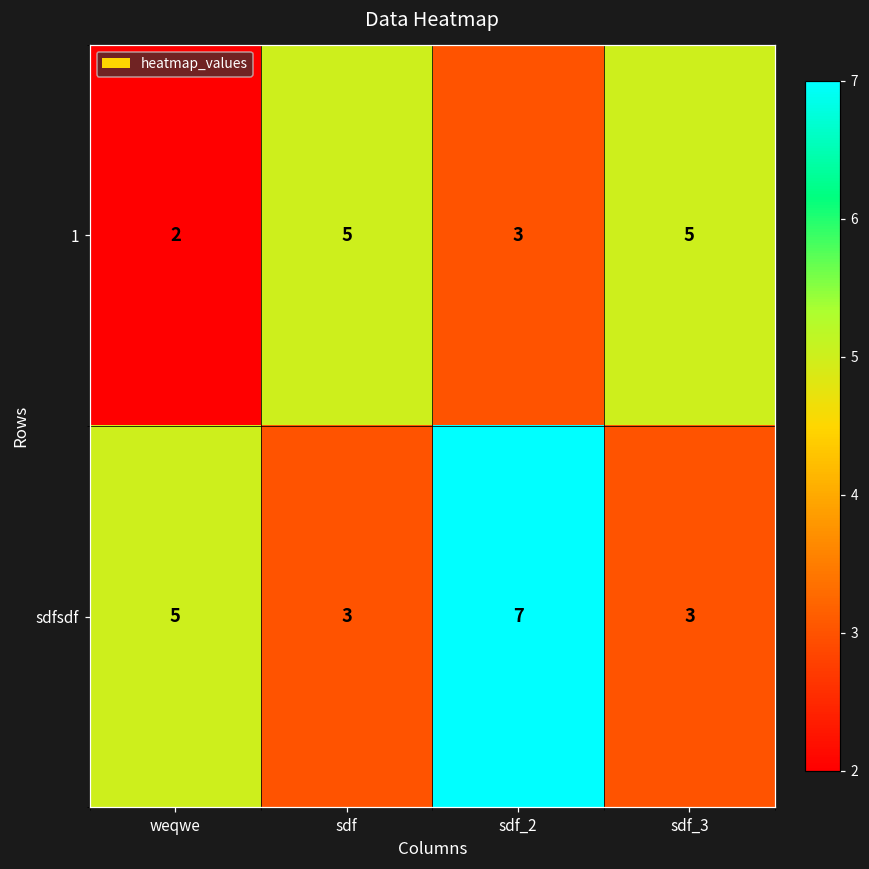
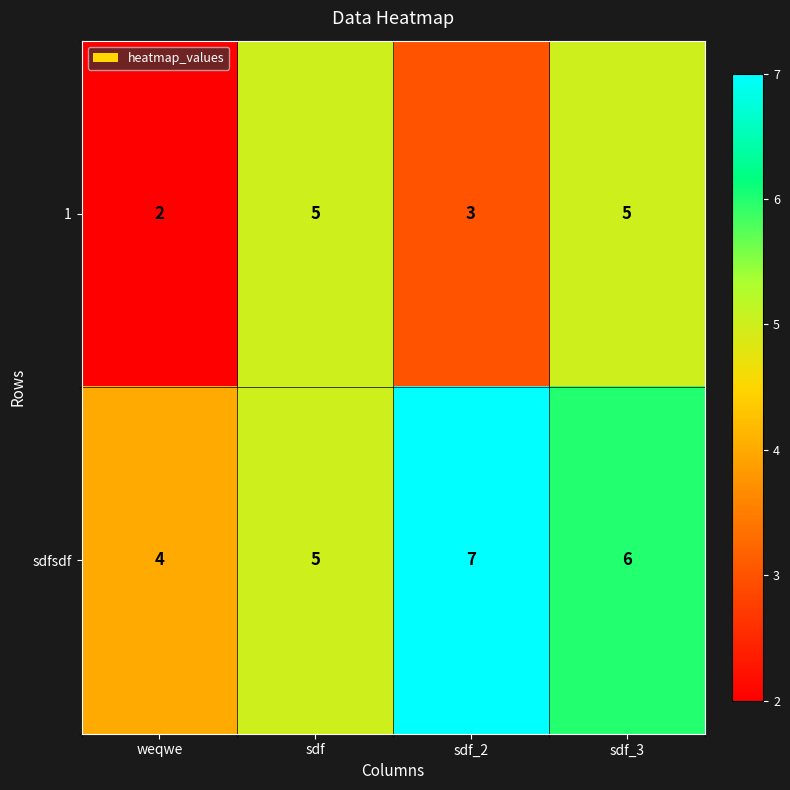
sdfsdf, weqwe: 5 -> 4
sdfsdf, sdf: 3 -> 5
sdfsdf, sdf_3: 3 -> 6
